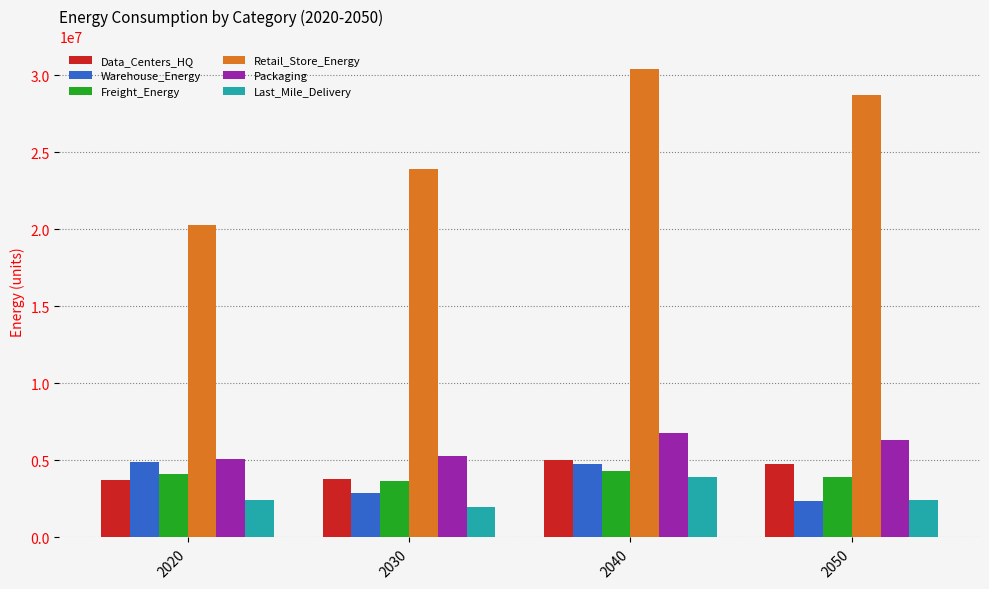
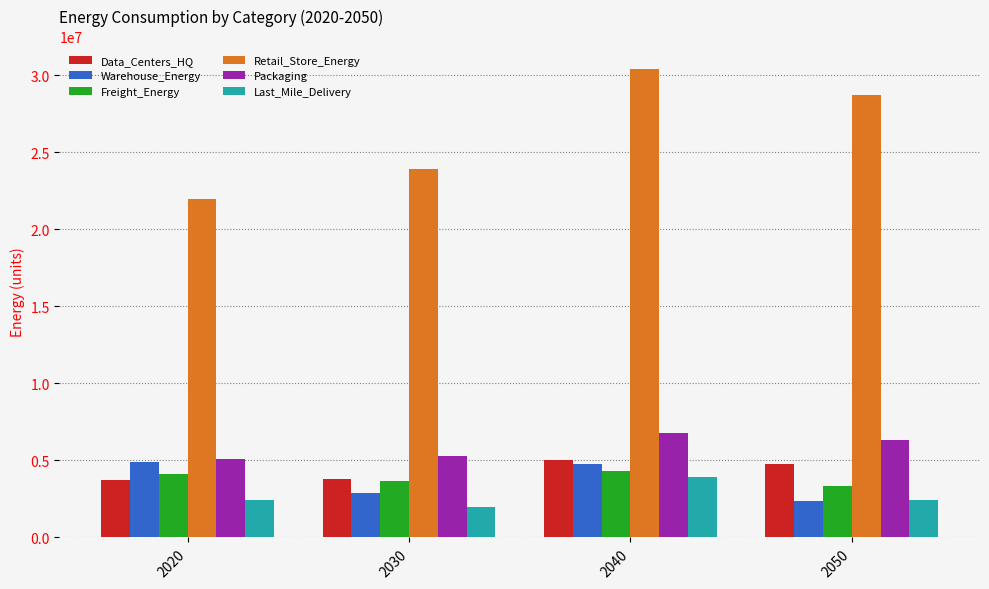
Retail_Store_Energy, 2020: 20300000 -> 22000000
Freight_Energy, 2050: 3900000 -> 3300000
